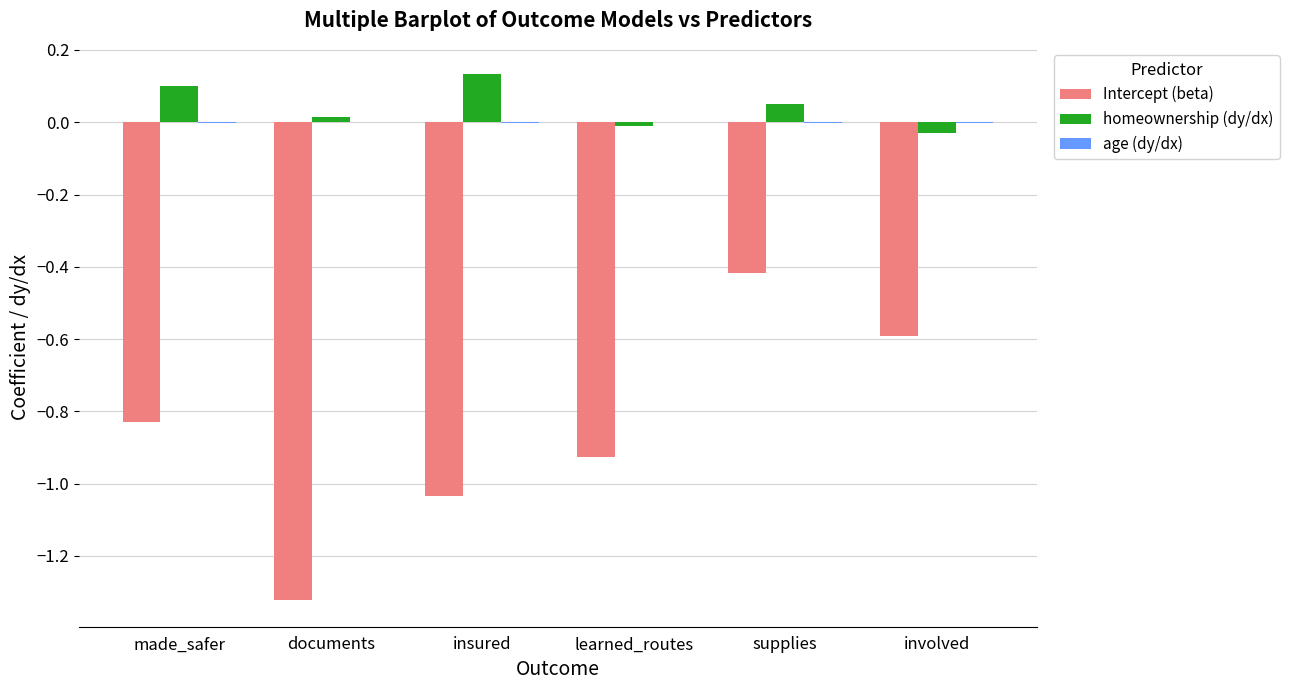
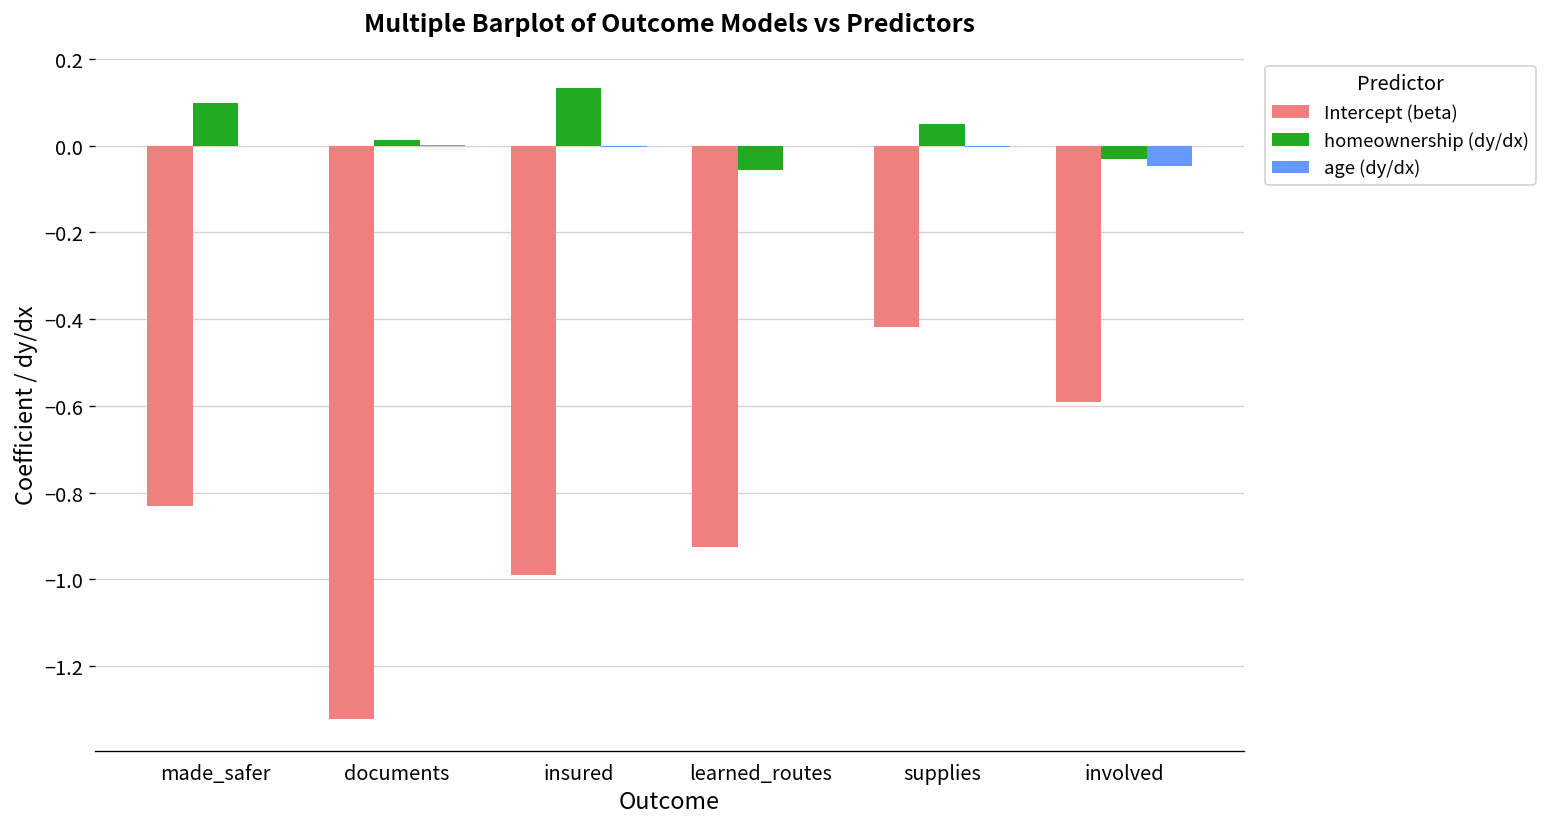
Intercept (beta), insured: -1.03 -> -0.99
homeownership (dy/dx), learned_routes: -0.01 -> -0.06
age (dy/dx), involved: 0.00 -> -0.05
